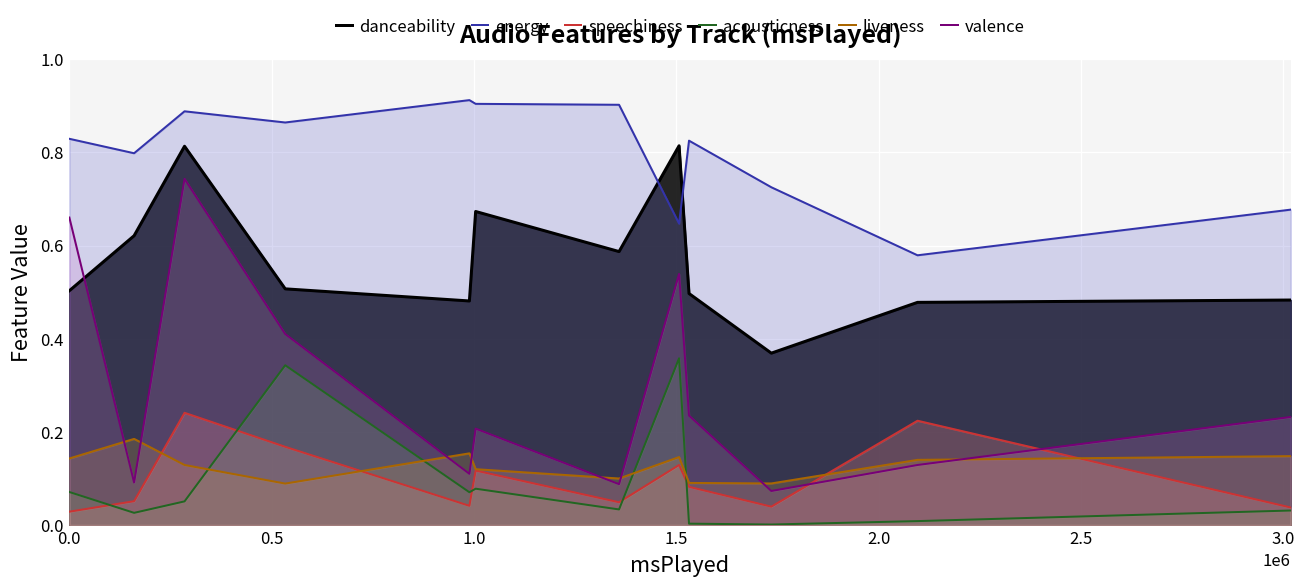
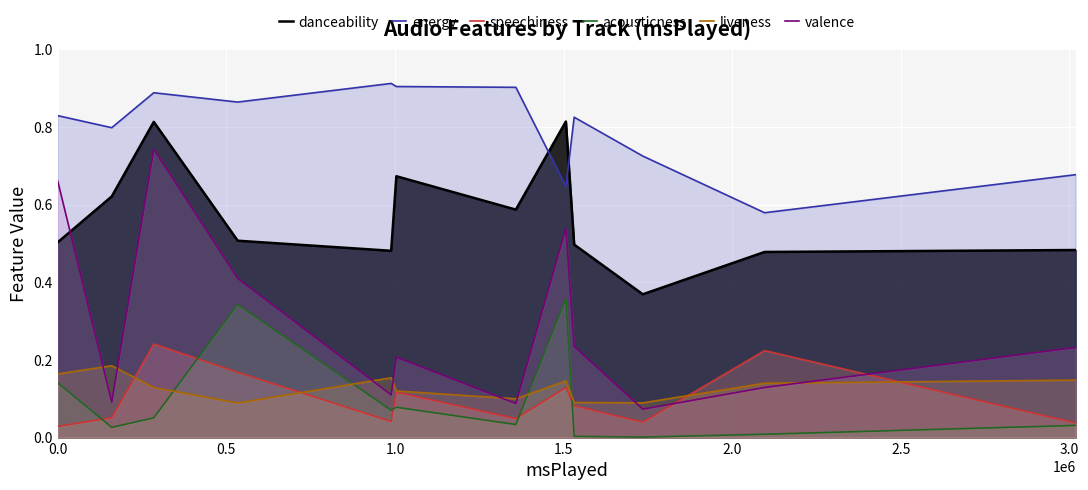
acousticness, 0.0: 0.07 -> 0.14
liveness, 0.0: 0.14 -> 0.16
